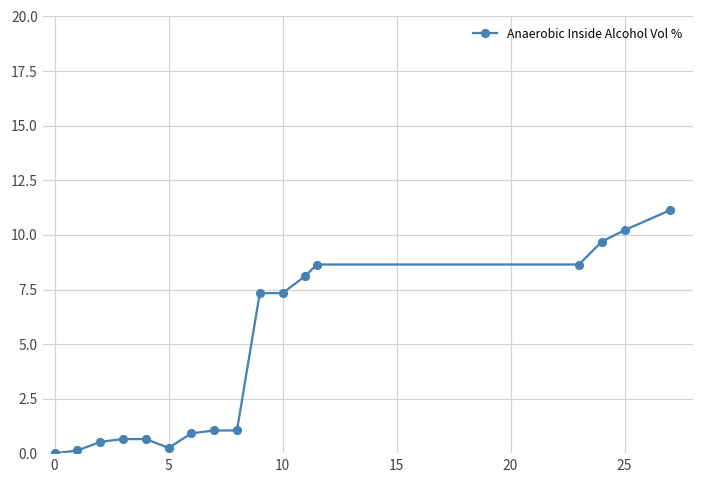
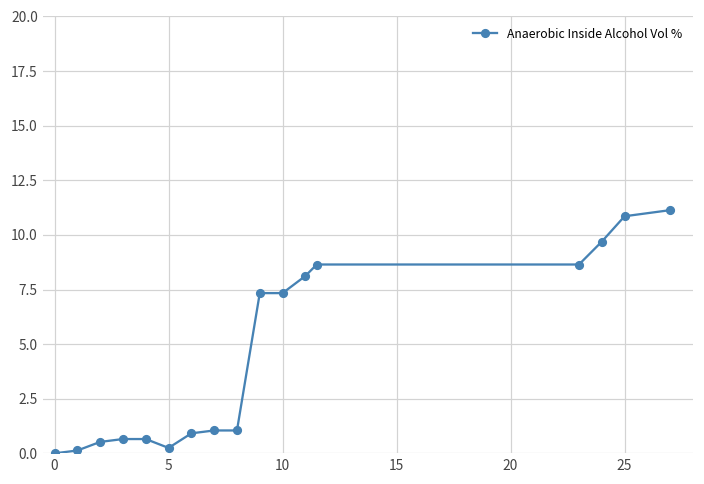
25: 10.2 -> 10.9
